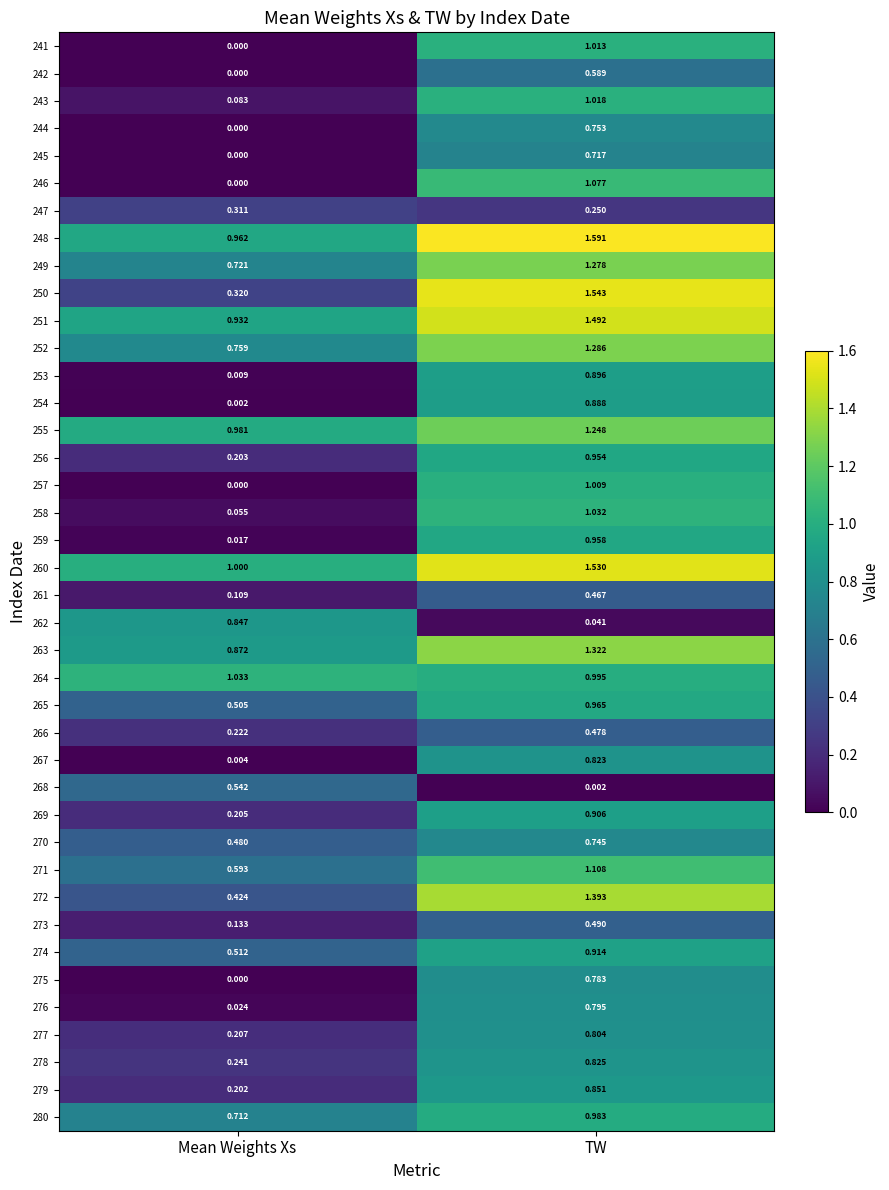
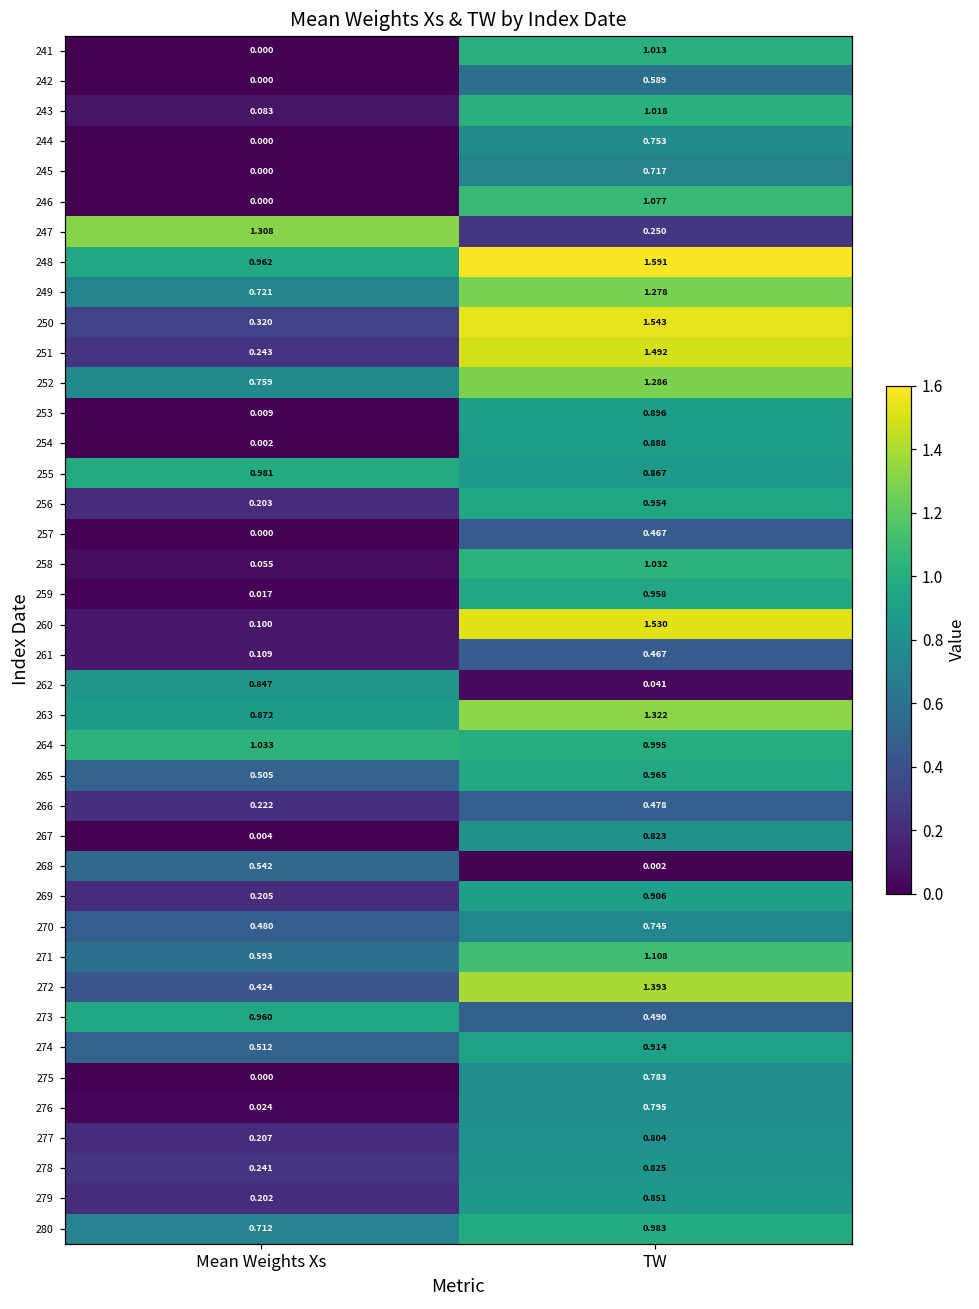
247, Mean Weights Xs: 0.311 -> 1.308
251, Mean Weights Xs: 0.932 -> 0.243
255, TW: 1.248 -> 0.867
257, TW: 1.009 -> 0.467
260, Mean Weights Xs: 1.000 -> 0.100
273, Mean Weights Xs: 0.133 -> 0.960
